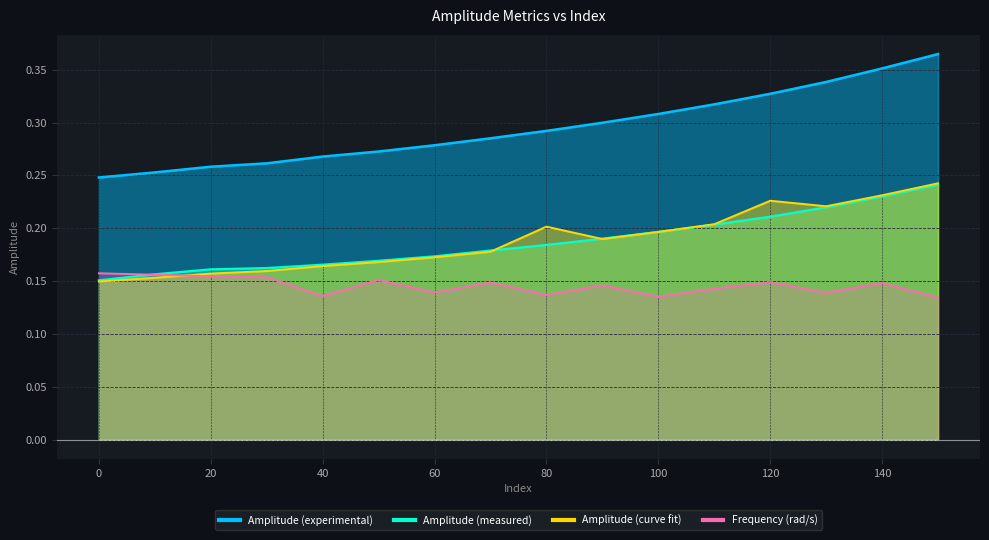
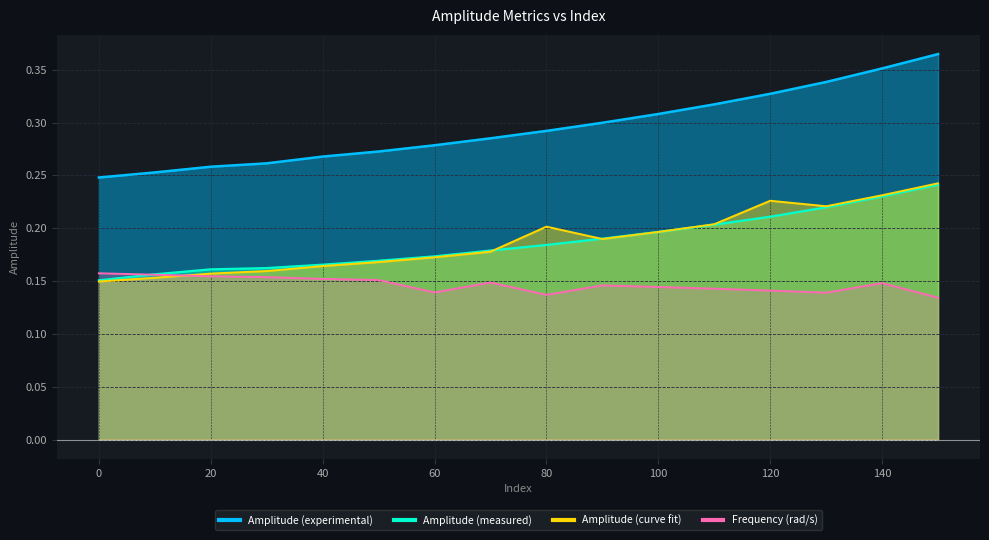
Frequency (rad/s), 40: 0.136 -> 0.152
Frequency (rad/s), 100: 0.135 -> 0.144
Frequency (rad/s), 120: 0.149 -> 0.141
